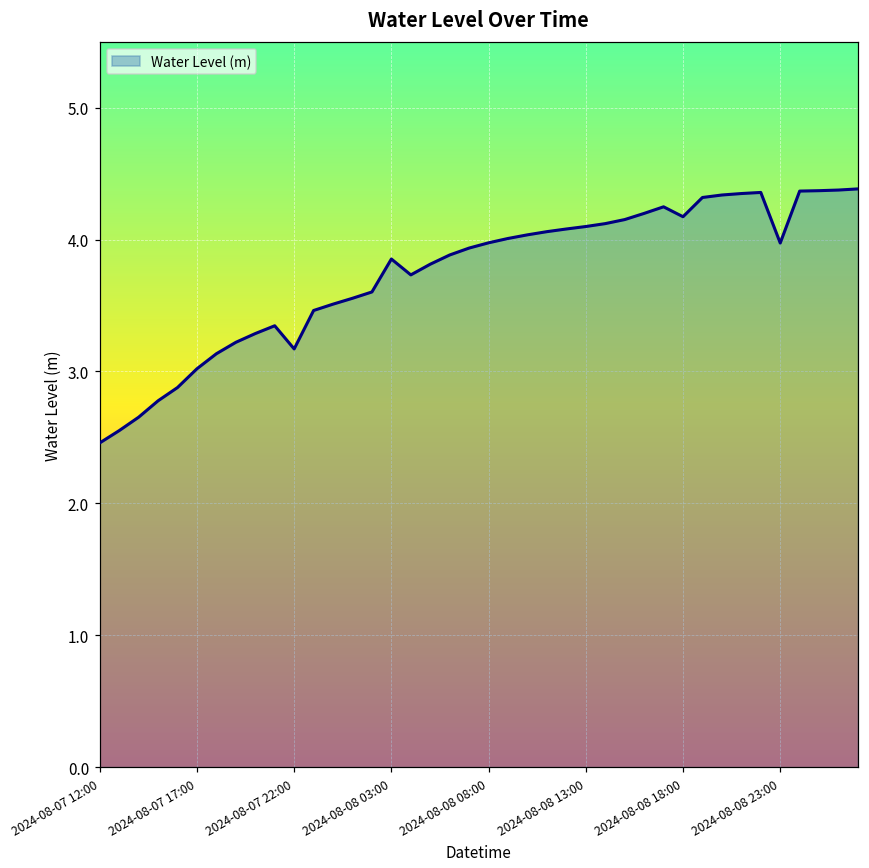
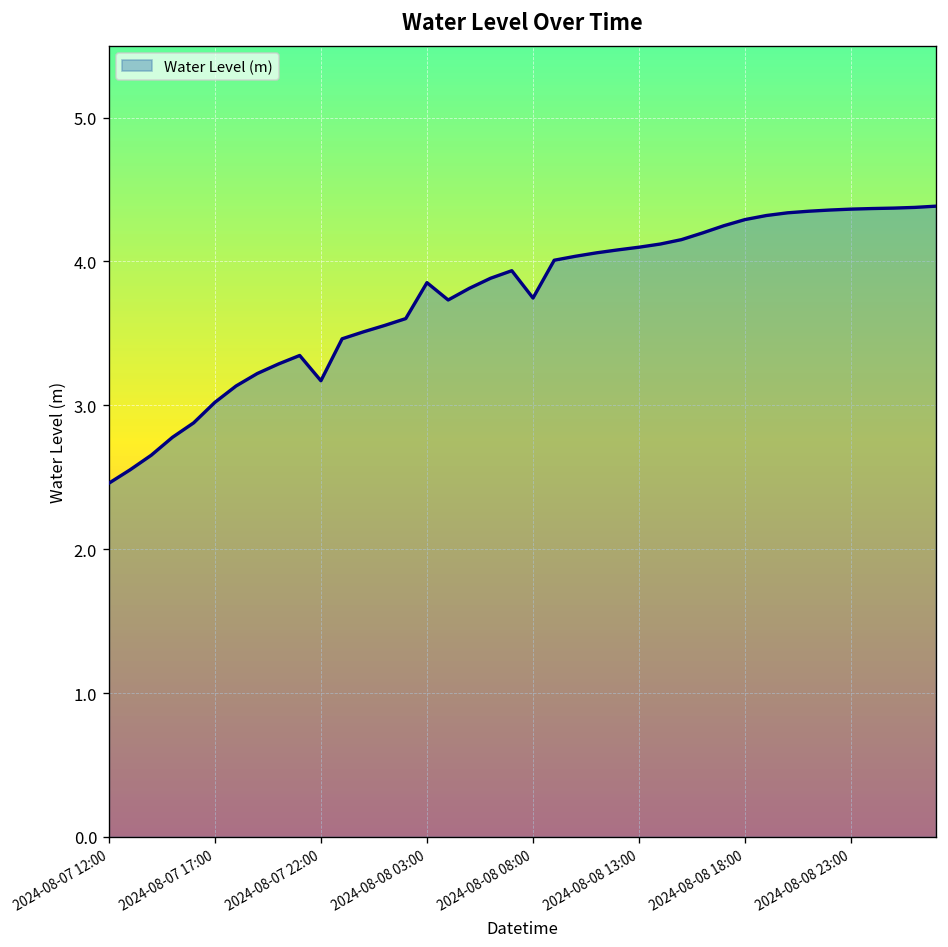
2024-08-08 08:00: 3.98 -> 3.75
2024-08-08 18:00: 4.17 -> 4.29
2024-08-08 23:00: 3.97 -> 4.36
